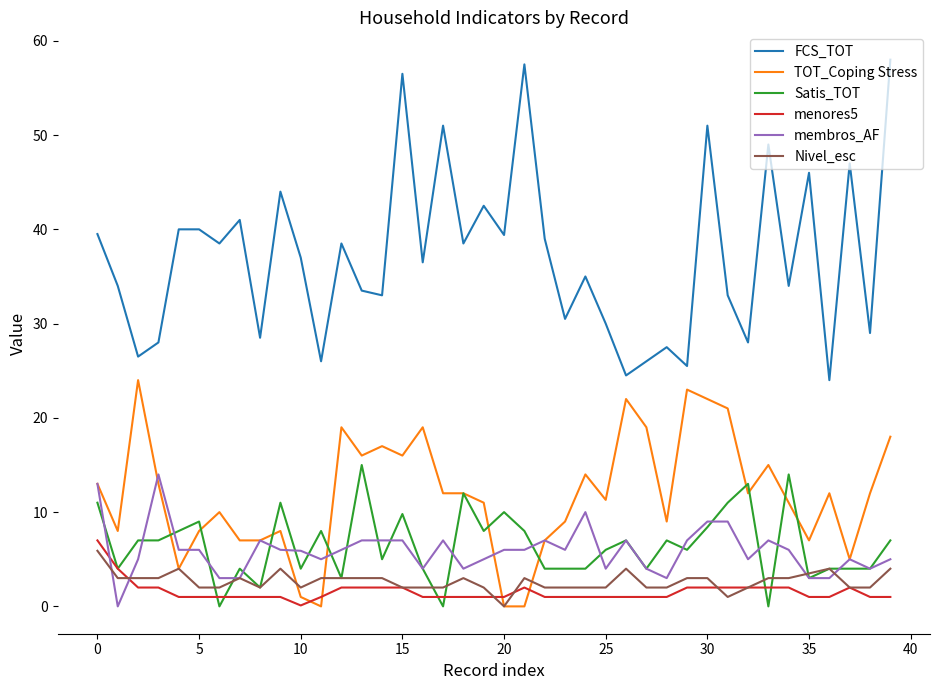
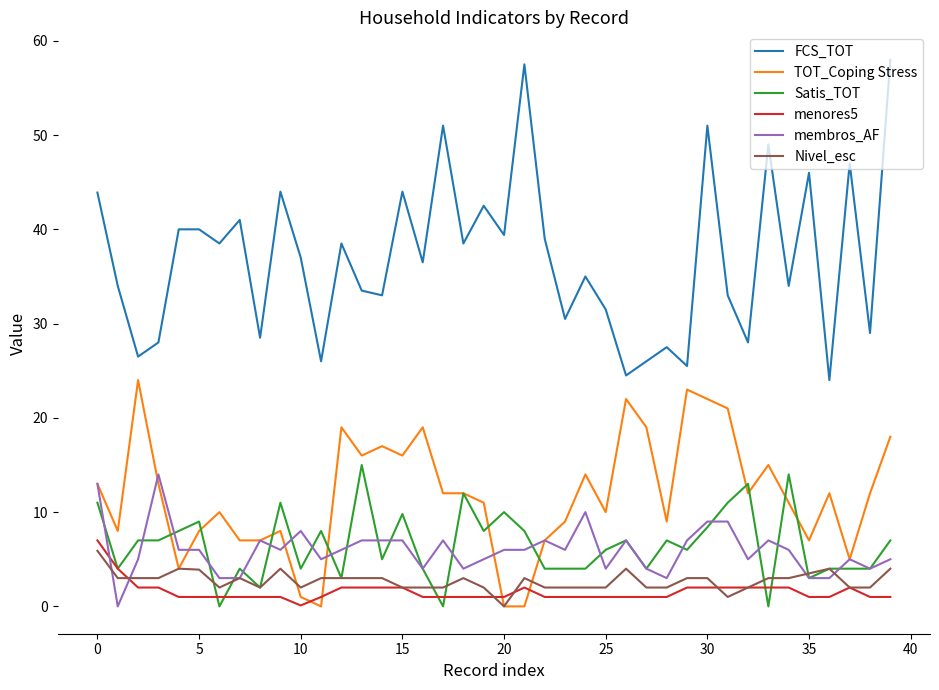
FCS_TOT, 0: 40 -> 44
Nivel_esc, 5: 2 -> 4
membros_AF, 10: 6 -> 8
FCS_TOT, 15: 57 -> 44
FCS_TOT, 25: 30 -> 32
TOT_Coping Stress, 25: 11 -> 10
